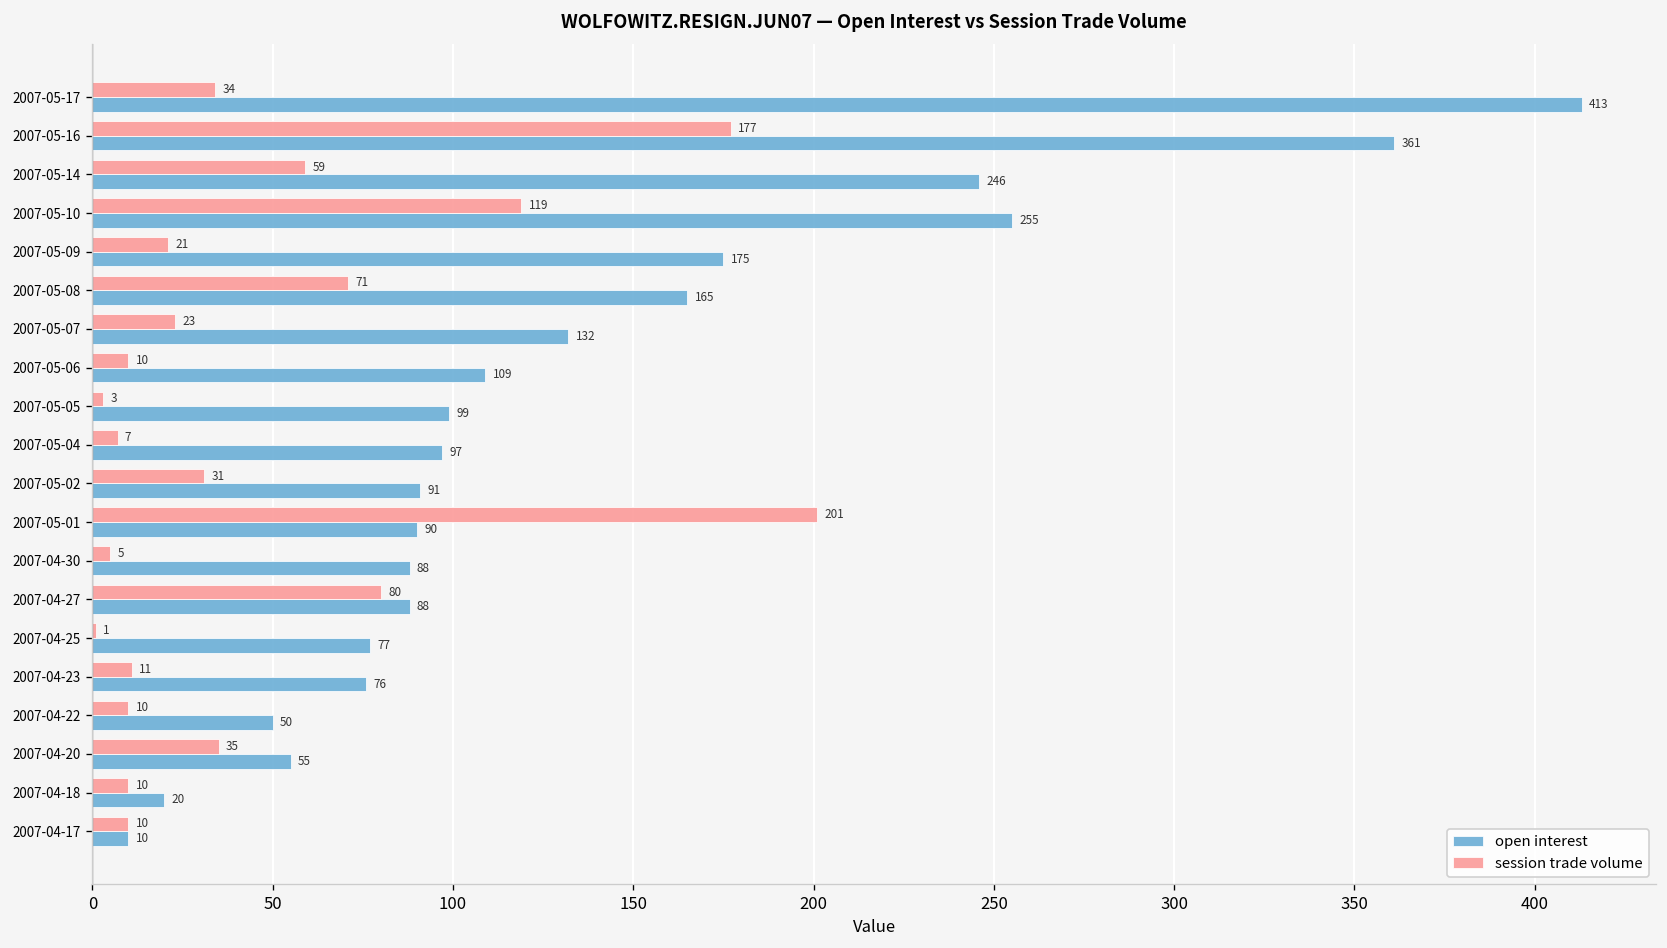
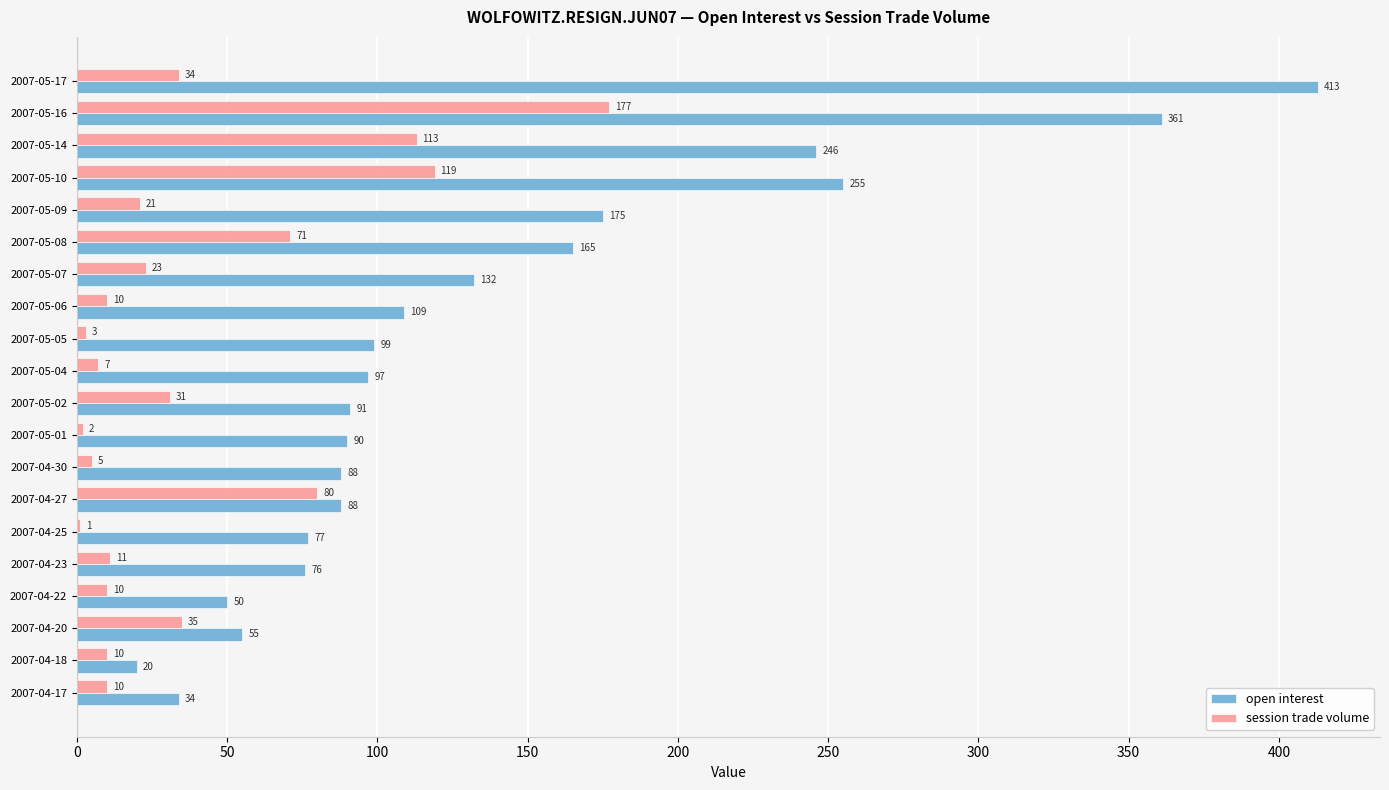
session trade volume, 2007-05-14: 59 -> 113
session trade volume, 2007-05-01: 201 -> 2
open interest, 2007-04-17: 10 -> 34
